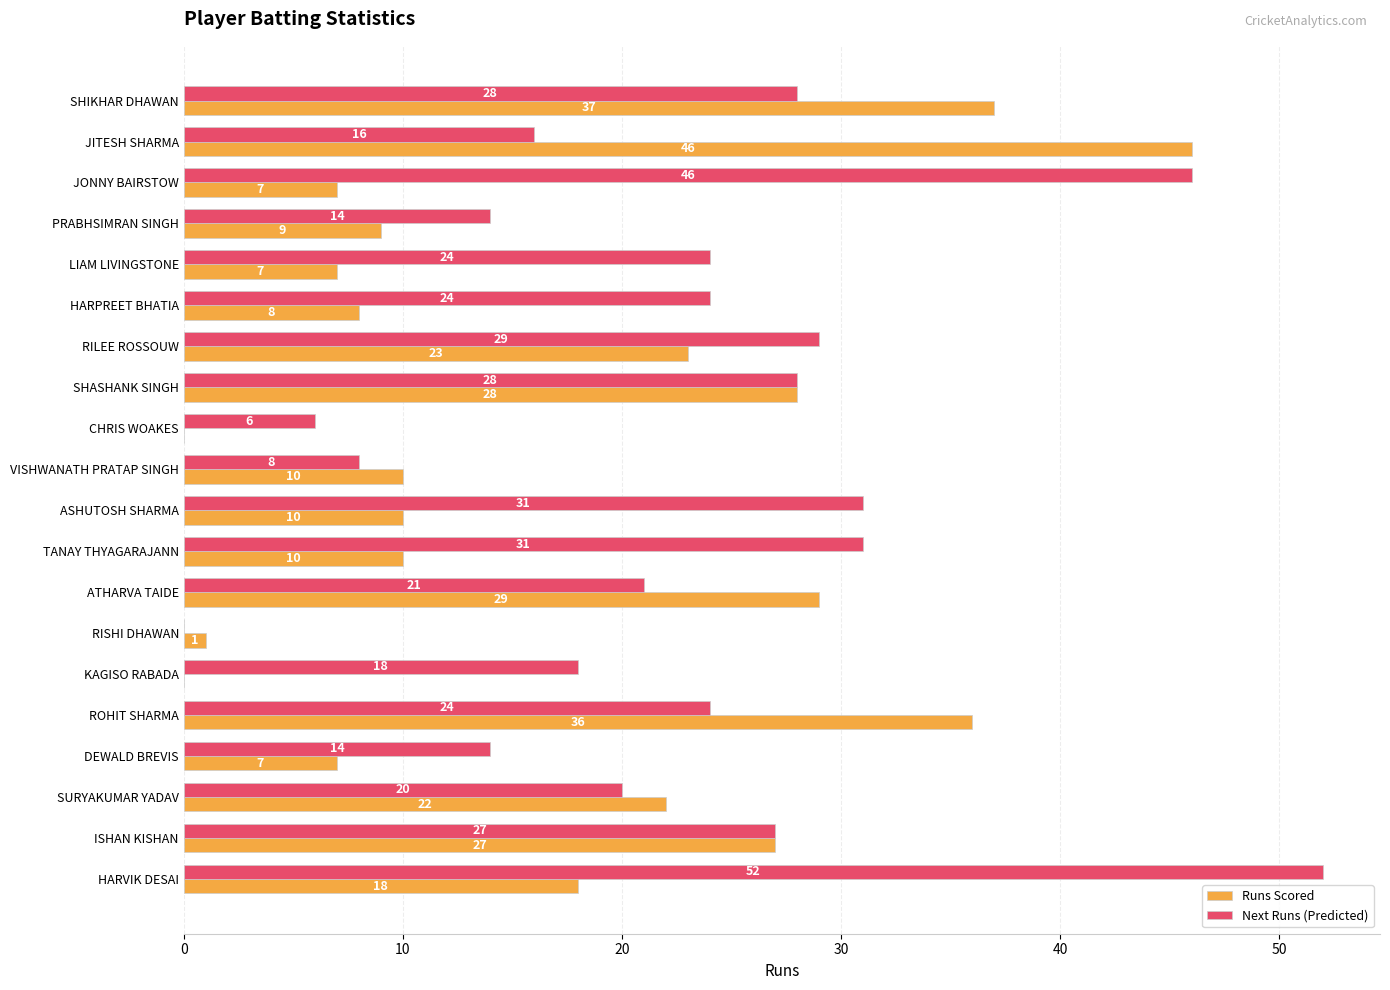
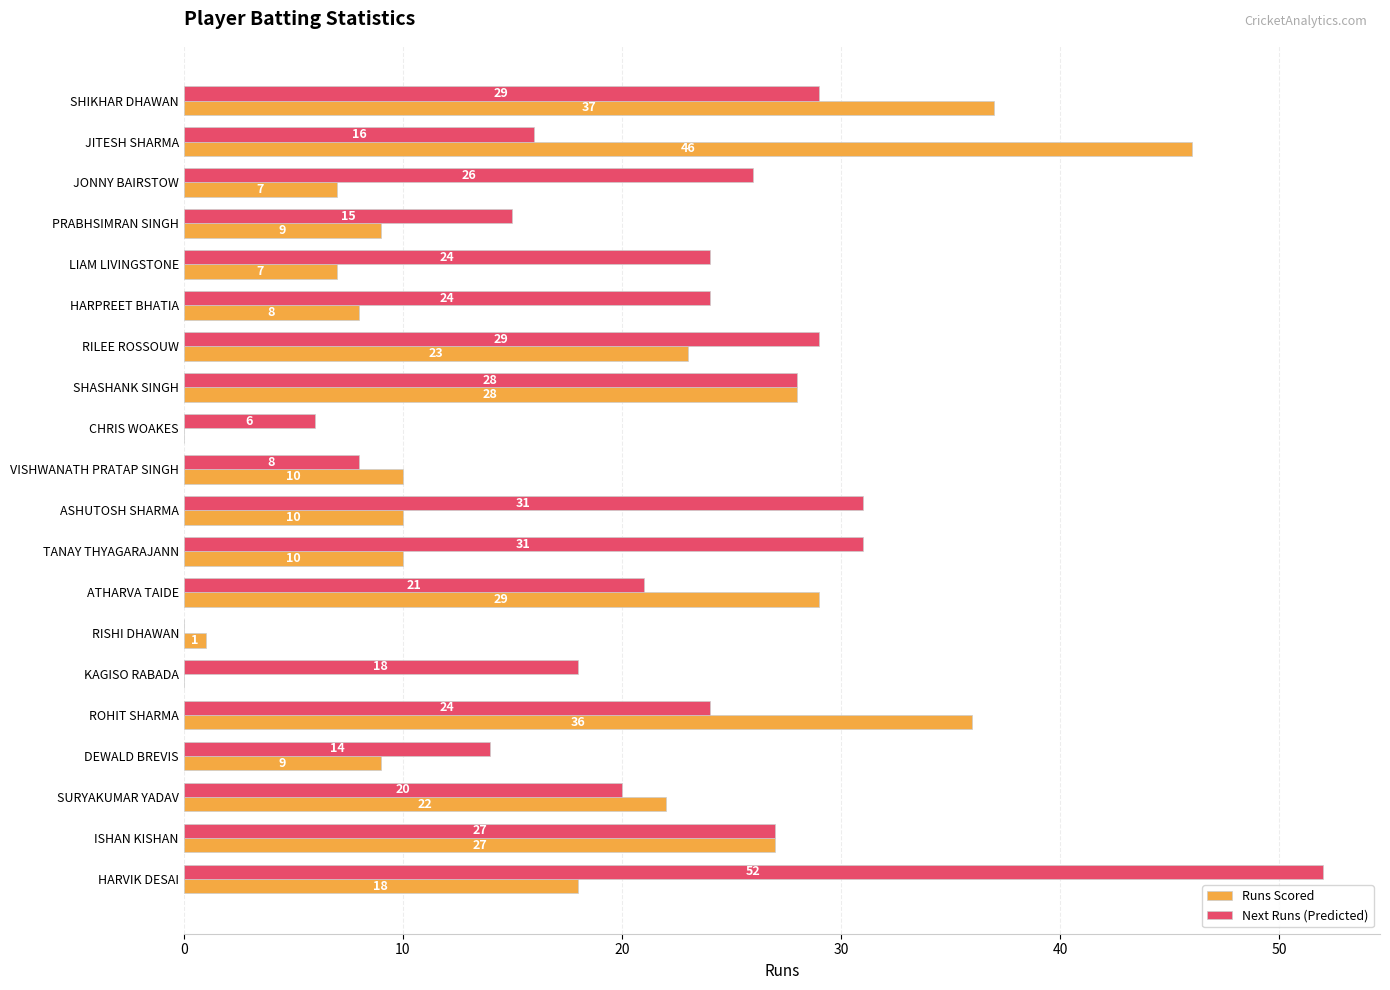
Next Runs (Predicted), SHIKHAR DHAWAN: 28 -> 29
Next Runs (Predicted), JONNY BAIRSTOW: 46 -> 26
Next Runs (Predicted), PRABHSIMRAN SINGH: 14 -> 15
Runs Scored, DEWALD BREVIS: 7 -> 9
